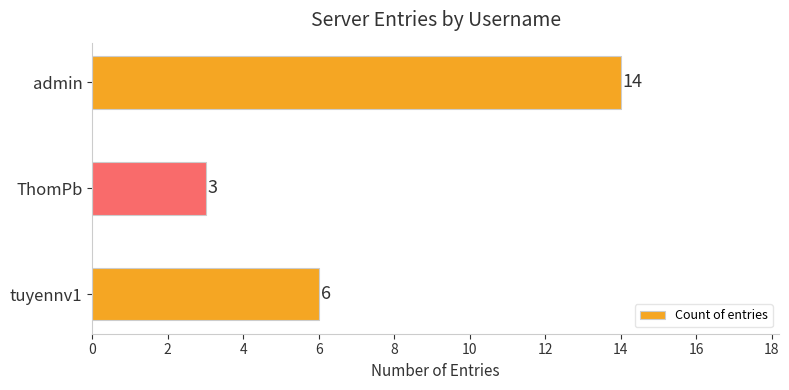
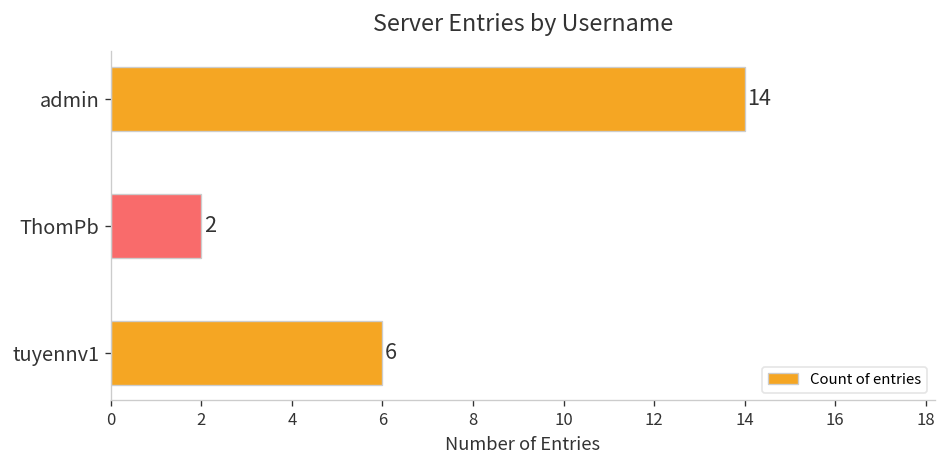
ThomPb: 3 -> 2
